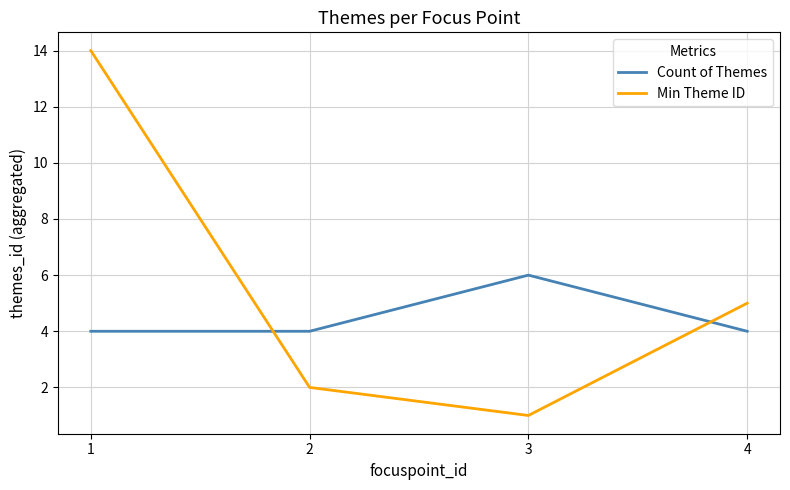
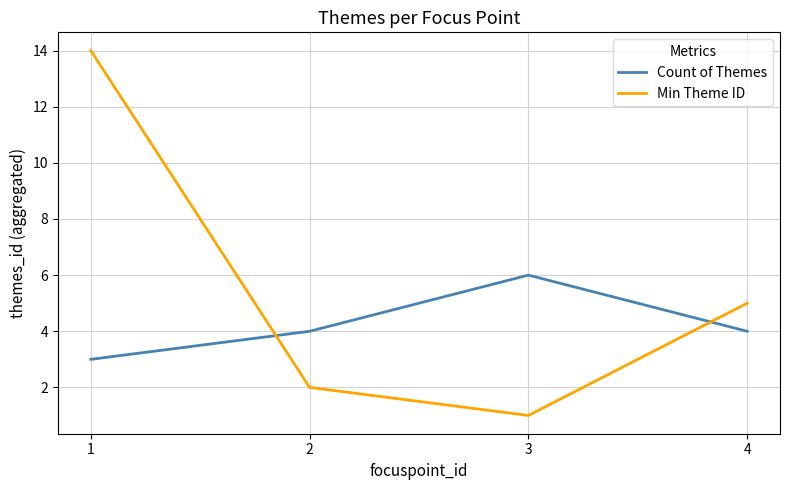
Count of Themes, 1: 4 -> 3
